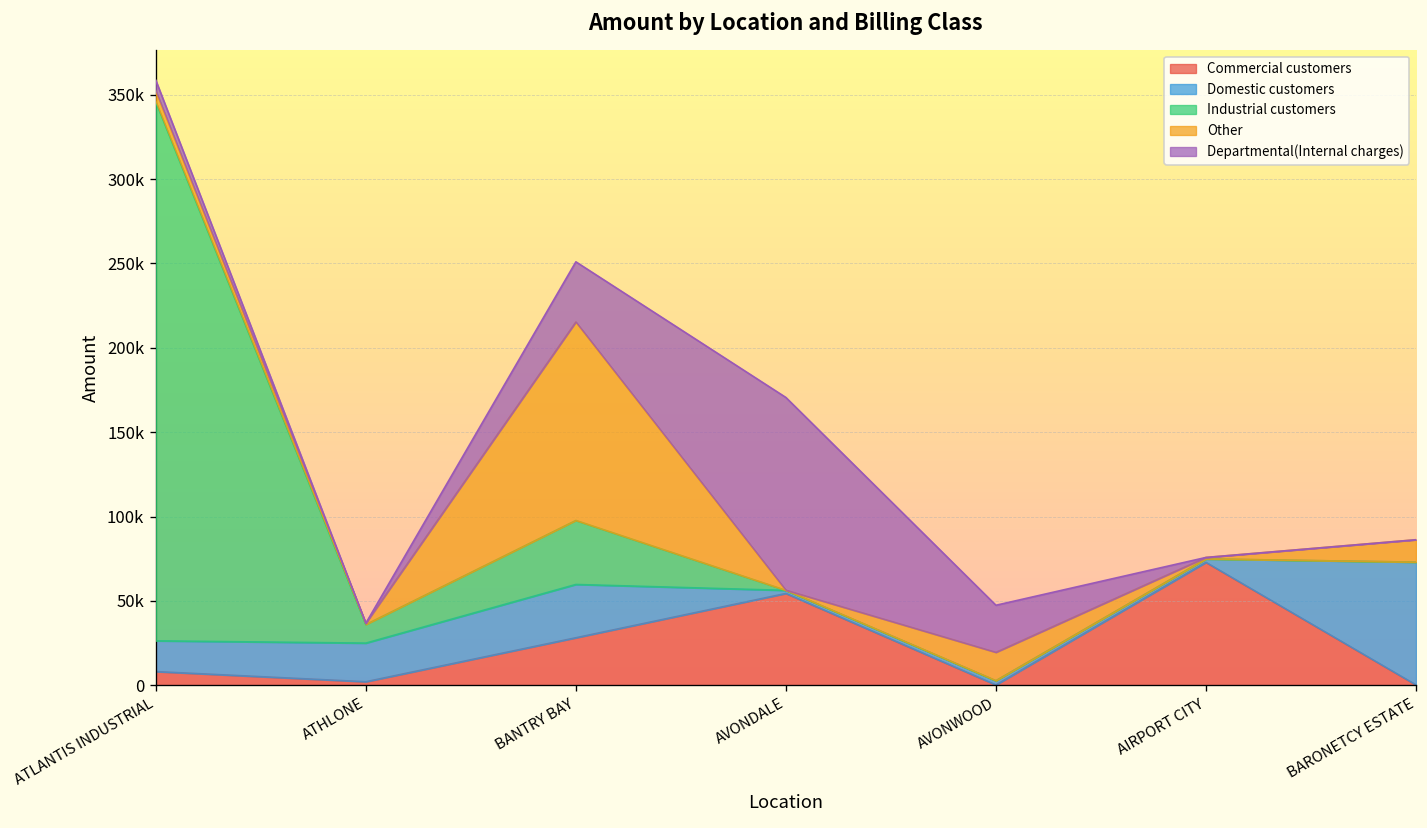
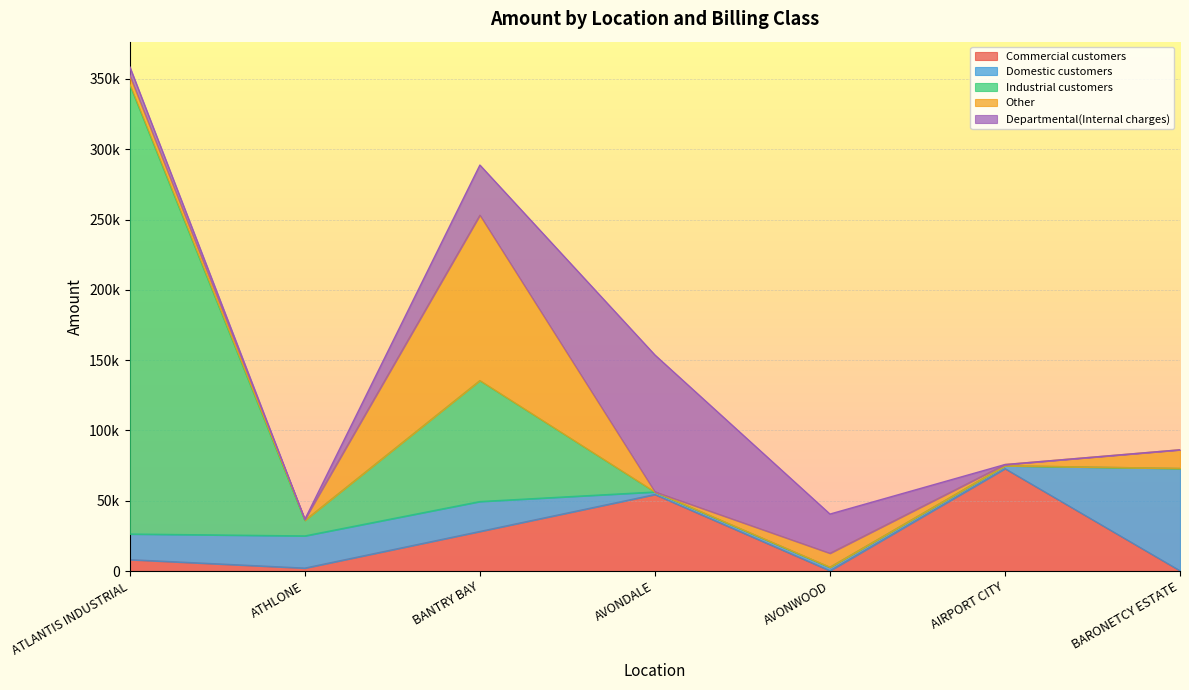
Domestic customers, BANTRY BAY: 32000 -> 21000
Industrial customers, BANTRY BAY: 38000 -> 86000
Departmental(Internal charges), AVONDALE: 114000 -> 97000
Other, AVONWOOD: 17000 -> 10000
